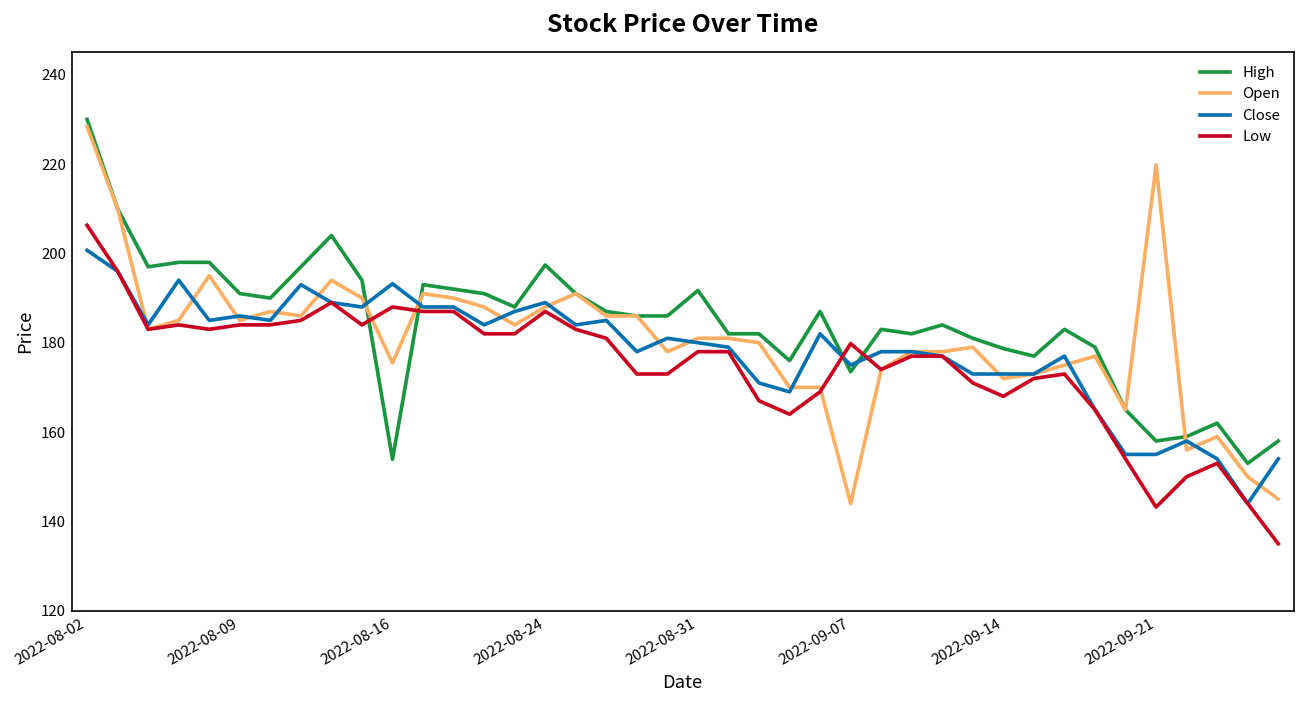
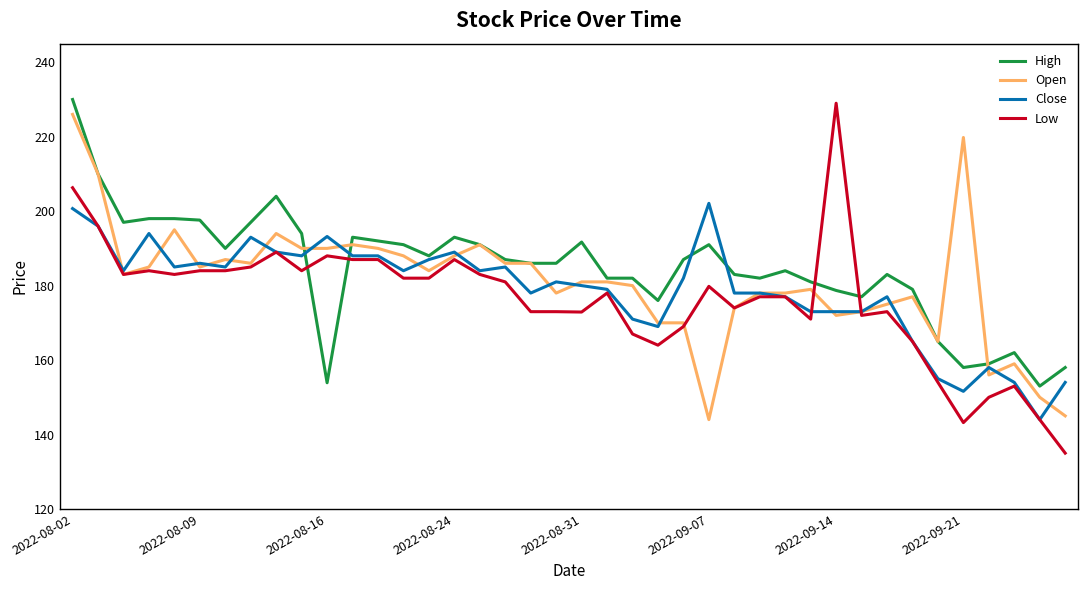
Open, 2022-08-02: 228 -> 226
High, 2022-08-09: 191 -> 198
Open, 2022-08-16: 176 -> 190
High, 2022-08-24: 197 -> 193
Low, 2022-08-31: 178 -> 173
High, 2022-09-07: 174 -> 191
Close, 2022-09-07: 175 -> 202
Low, 2022-09-14: 168 -> 229
Close, 2022-09-21: 155 -> 152
